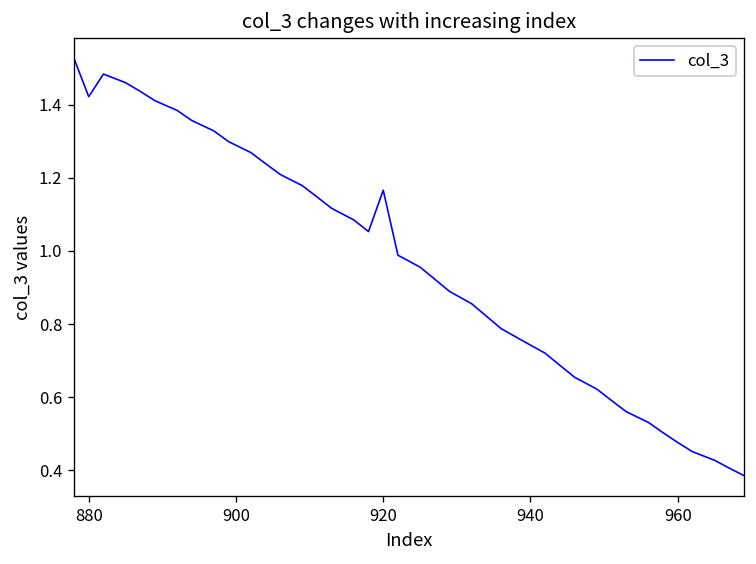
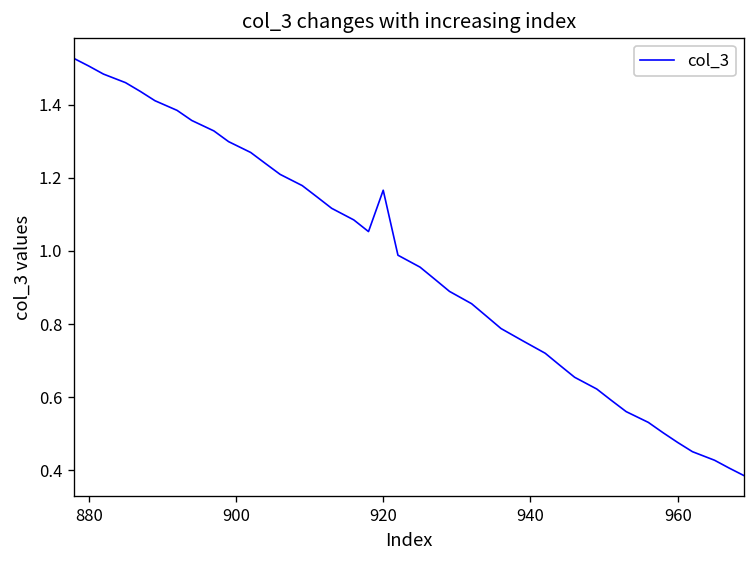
880: 1.42 -> 1.51
